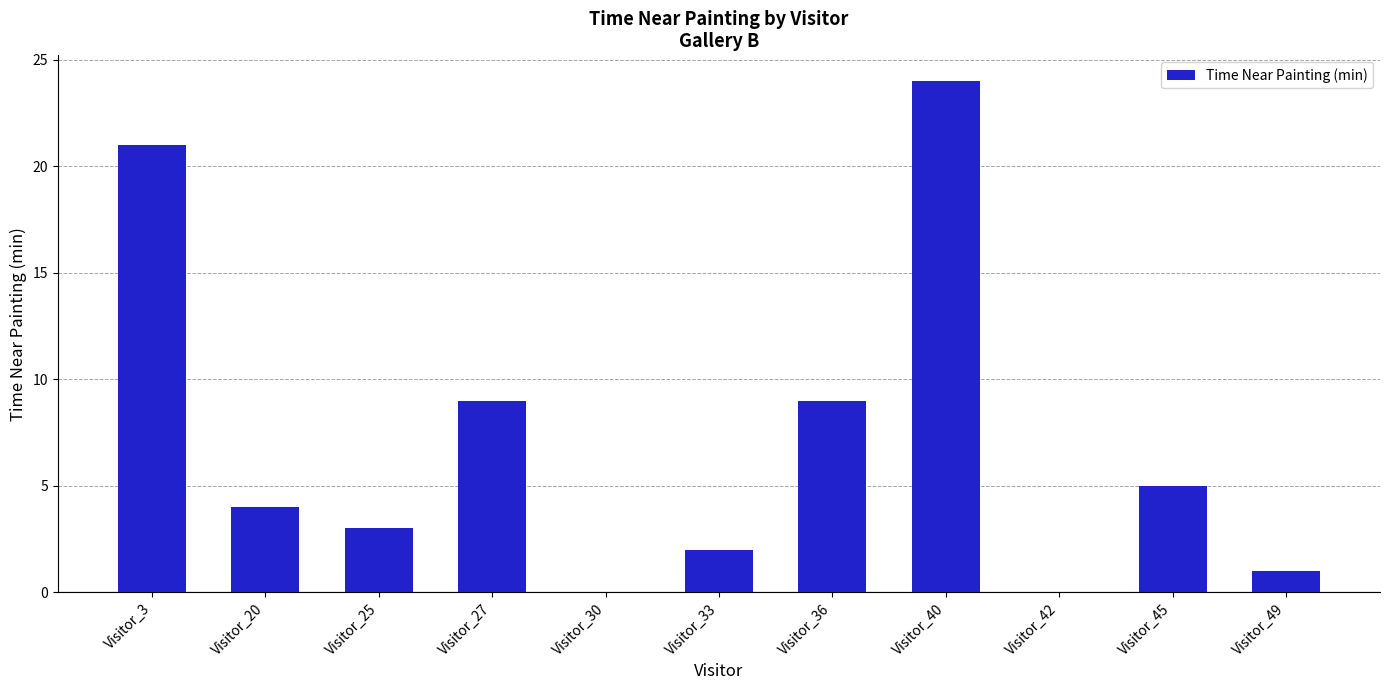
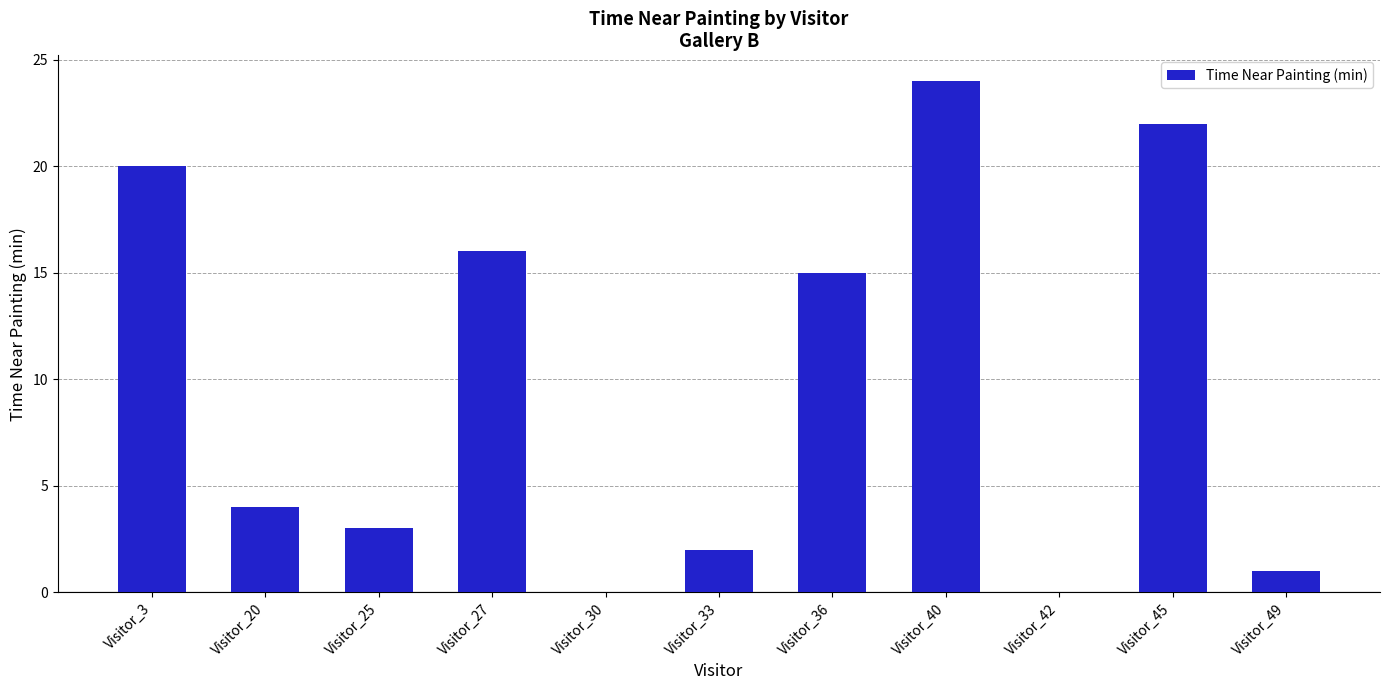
Visitor_3: 21 -> 20
Visitor_27: 9 -> 16
Visitor_36: 9 -> 15
Visitor_45: 5 -> 22
